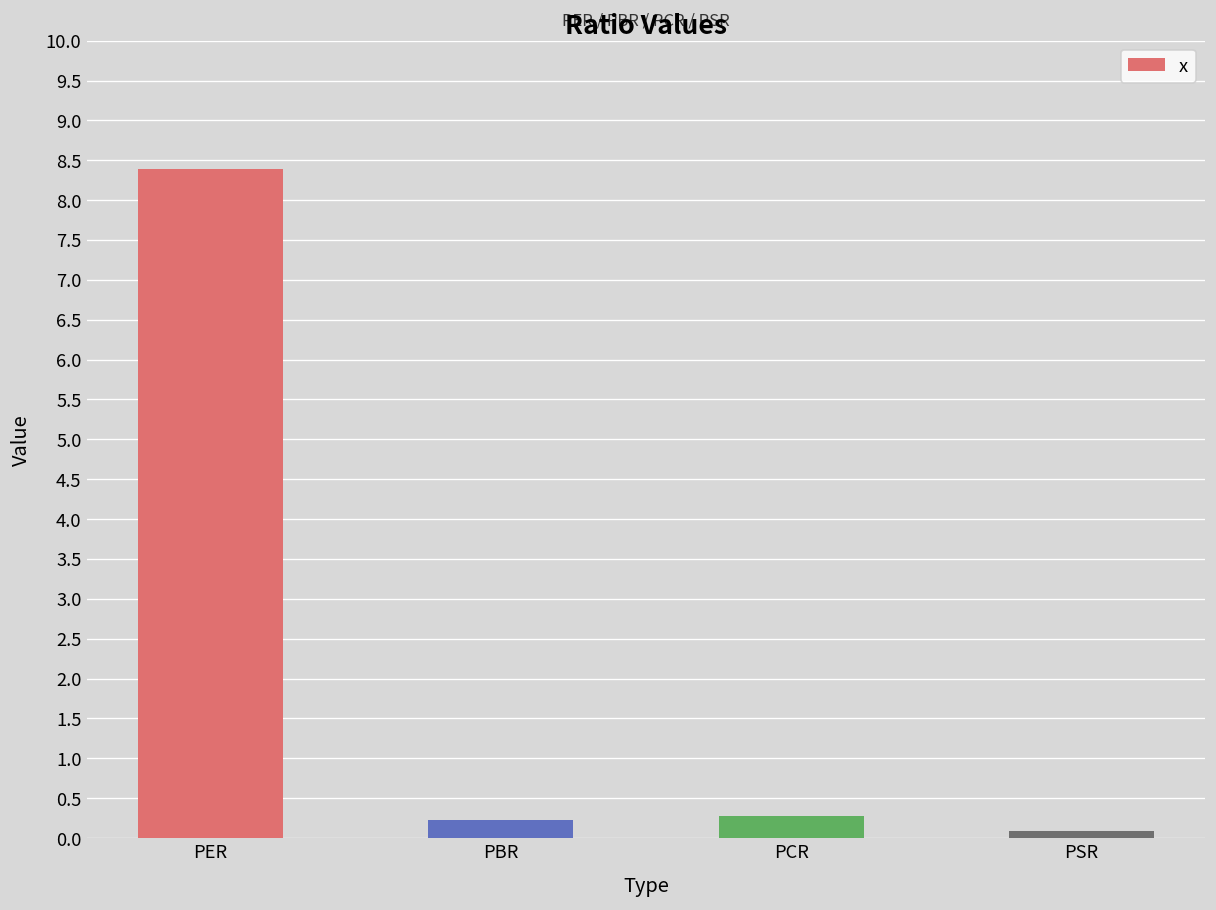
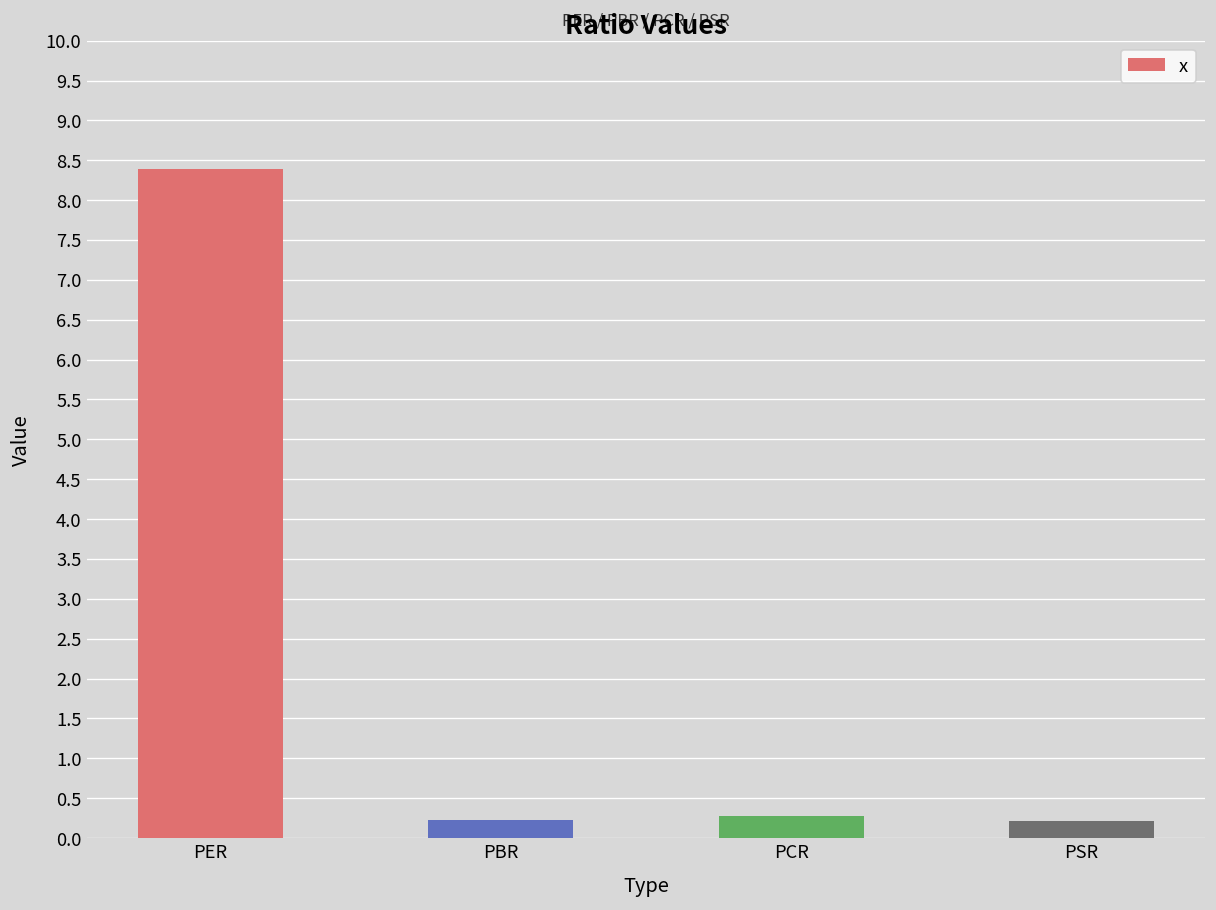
PSR: 0.1 -> 0.2
